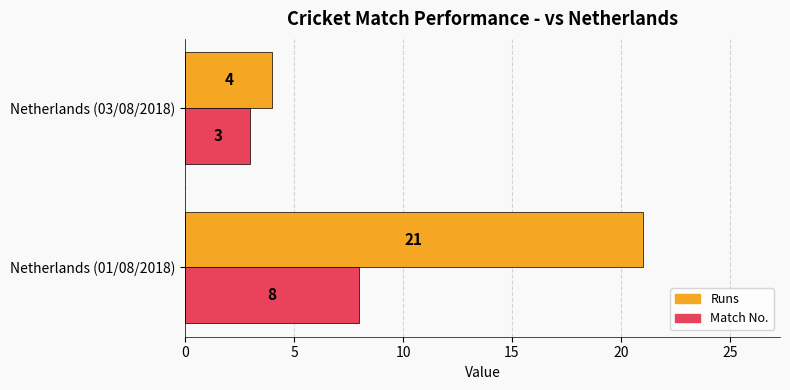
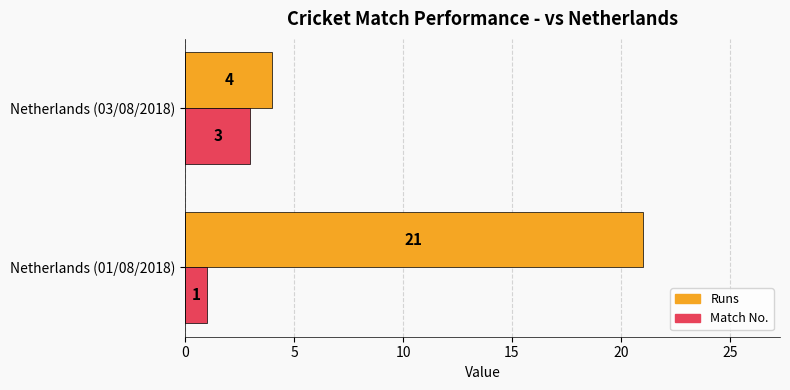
Match No., Netherlands (01/08/2018): 8 -> 1
